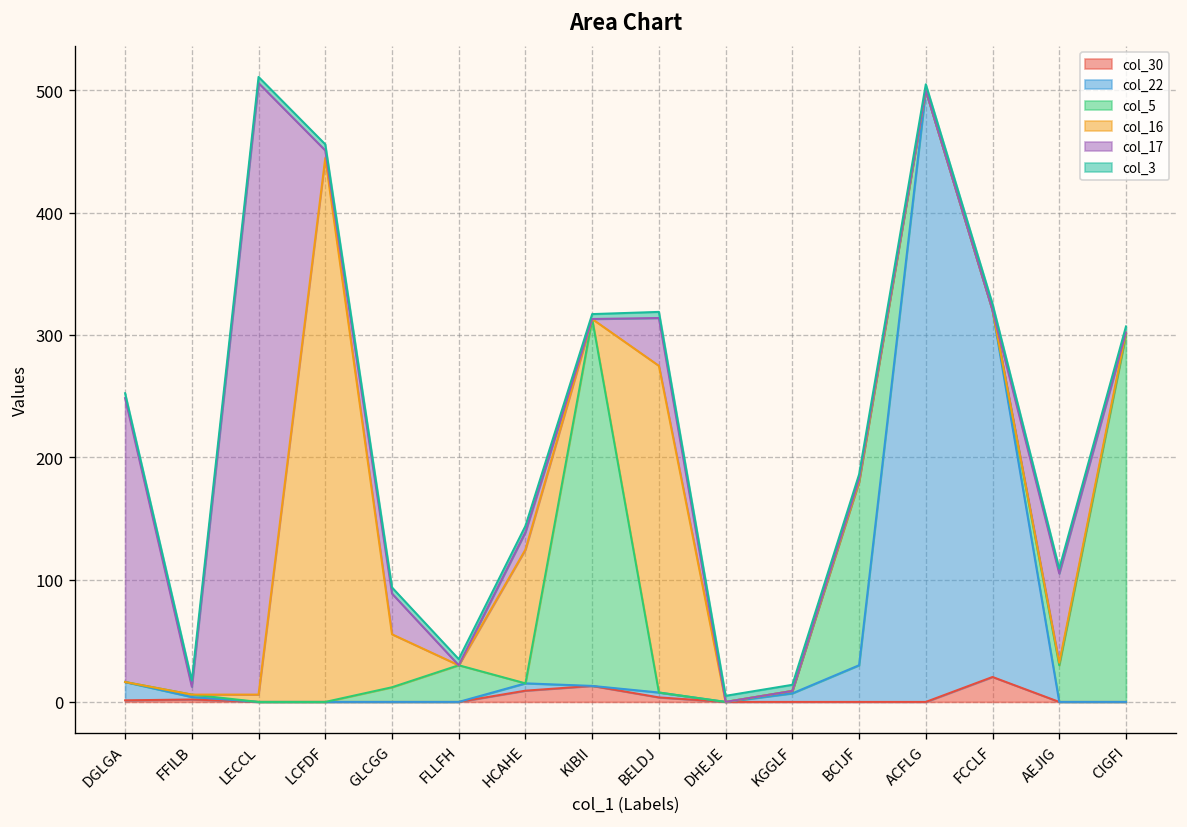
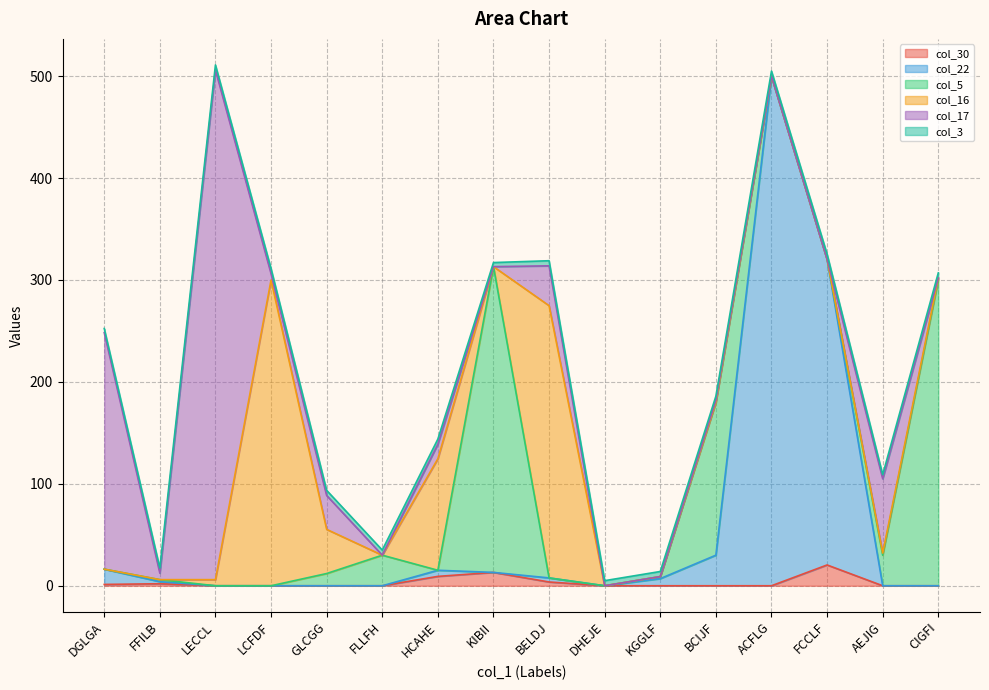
col_16, LCFDF: 445 -> 300
